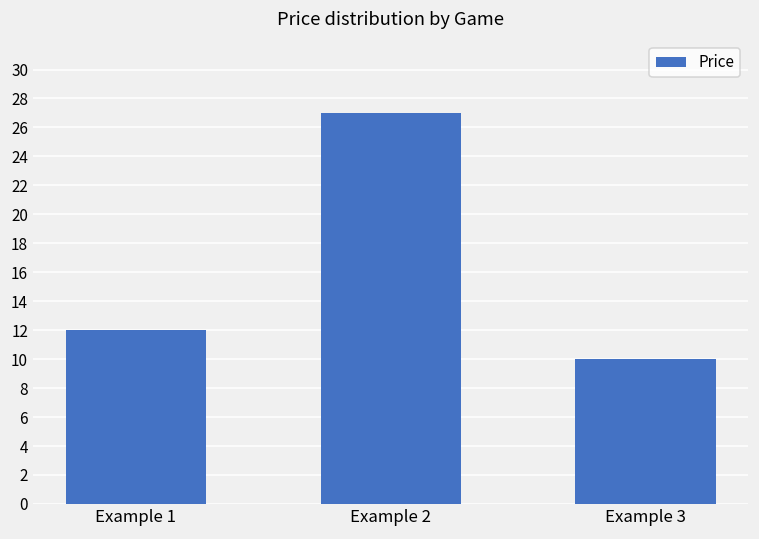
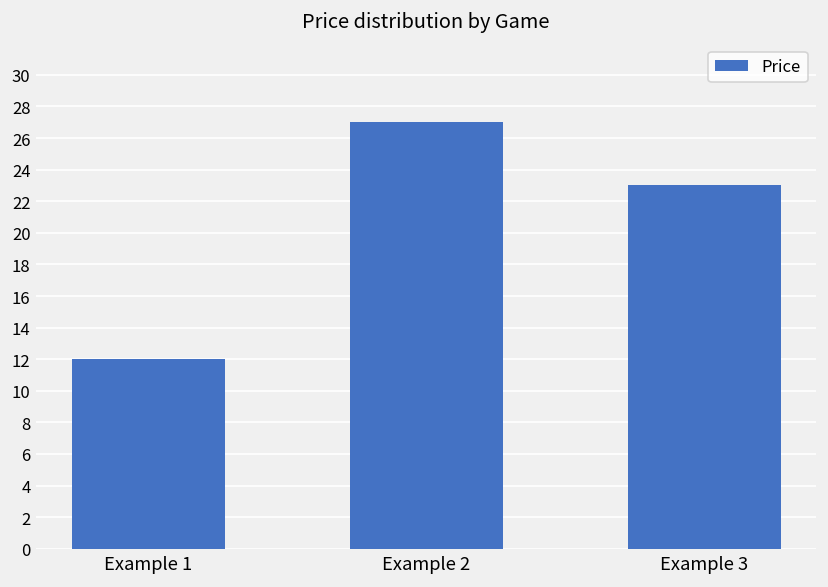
Example 3: 10 -> 23
